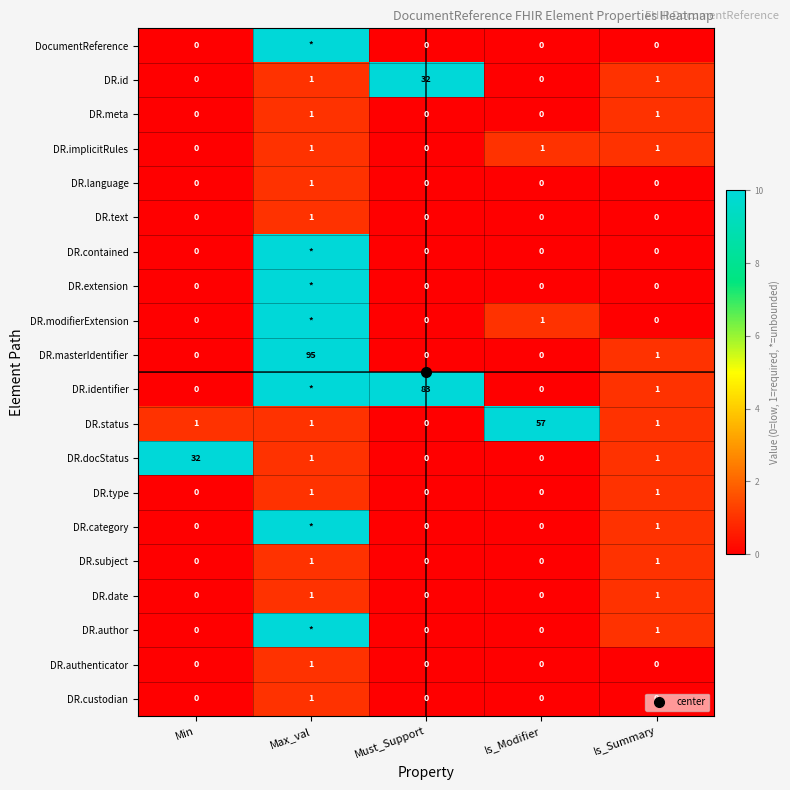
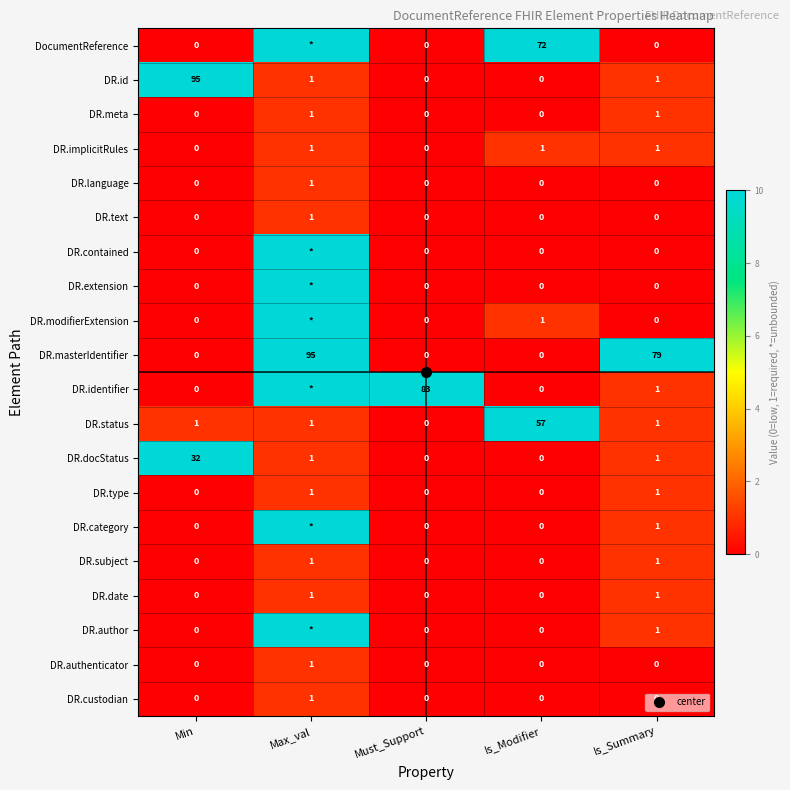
DocumentReference, Is_Modifier: 0 -> 72
DR.id, Min: 0 -> 95
DR.id, Must_Support: 32 -> 0
DR.masterIdentifier, Is_Summary: 1 -> 79
